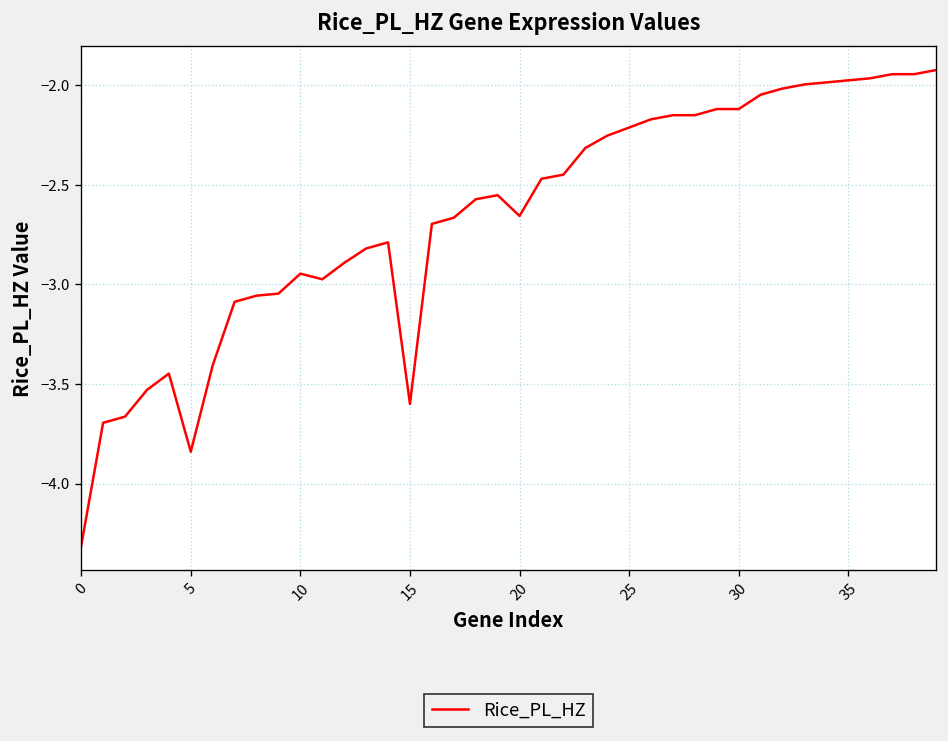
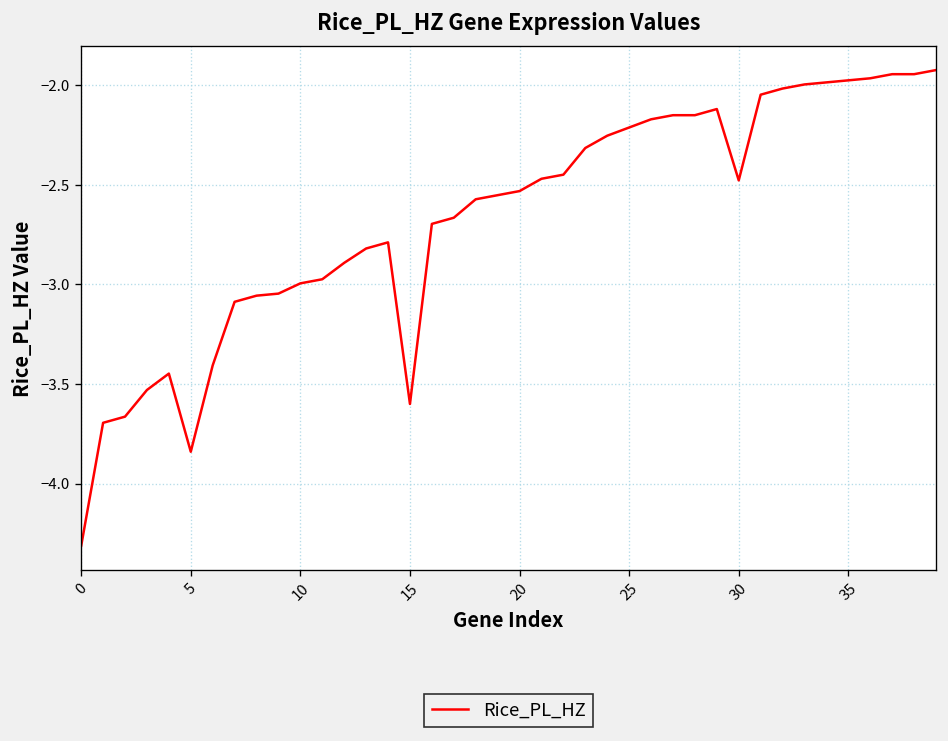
10: -2.95 -> -2.99
20: -2.66 -> -2.53
30: -2.12 -> -2.48
